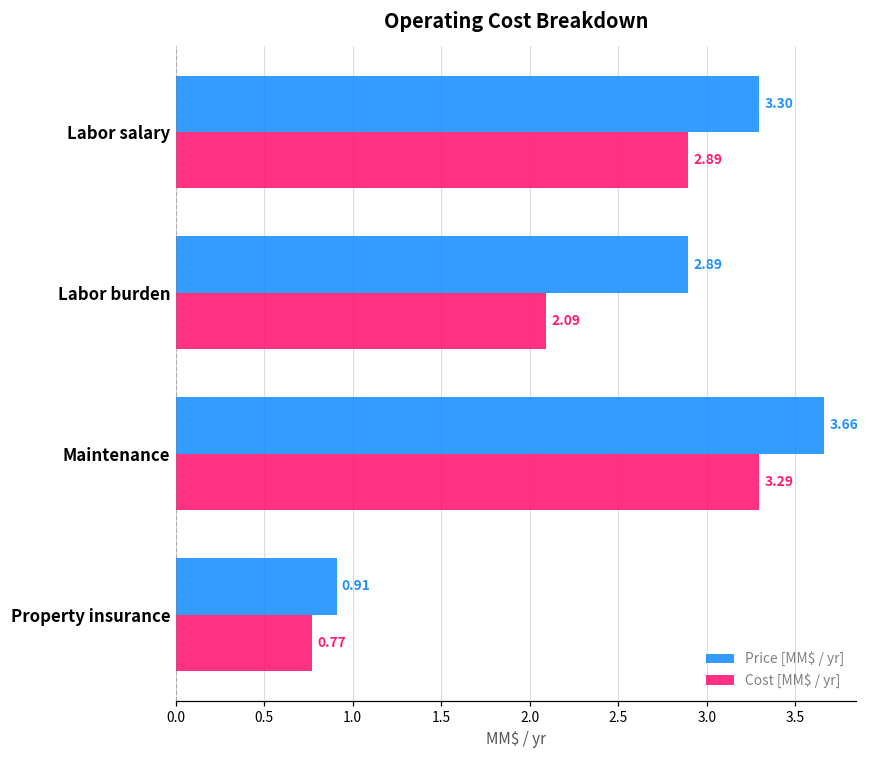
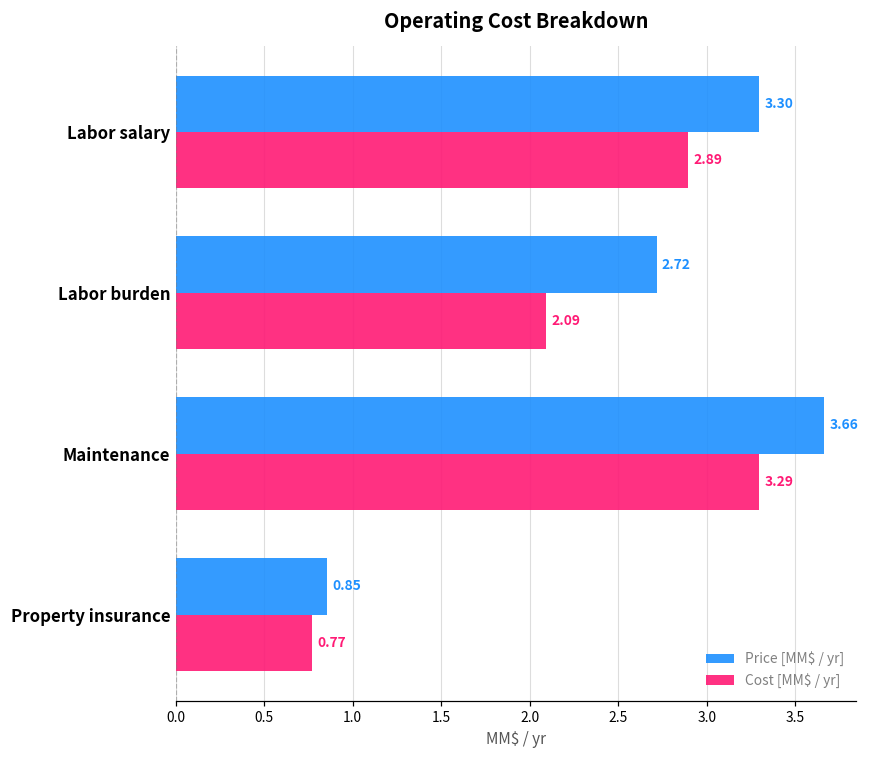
Price [MM$ / yr], Labor burden: 2.89 -> 2.72
Price [MM$ / yr], Property insurance: 0.91 -> 0.85
